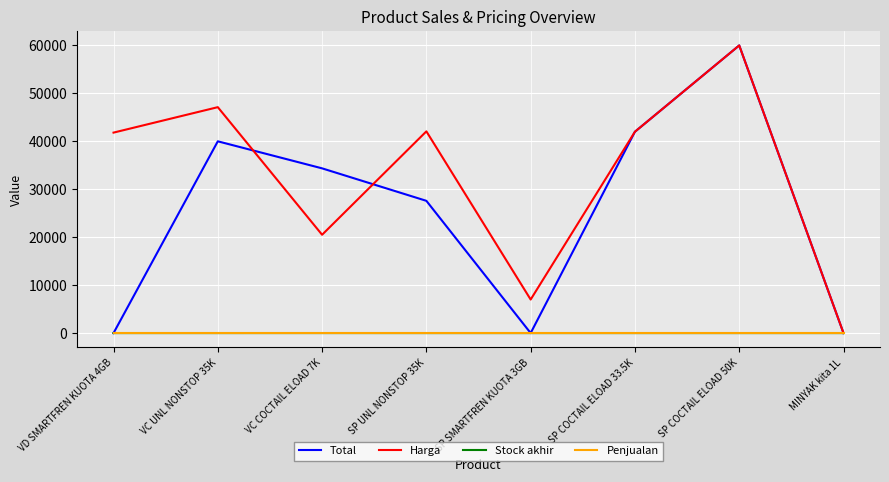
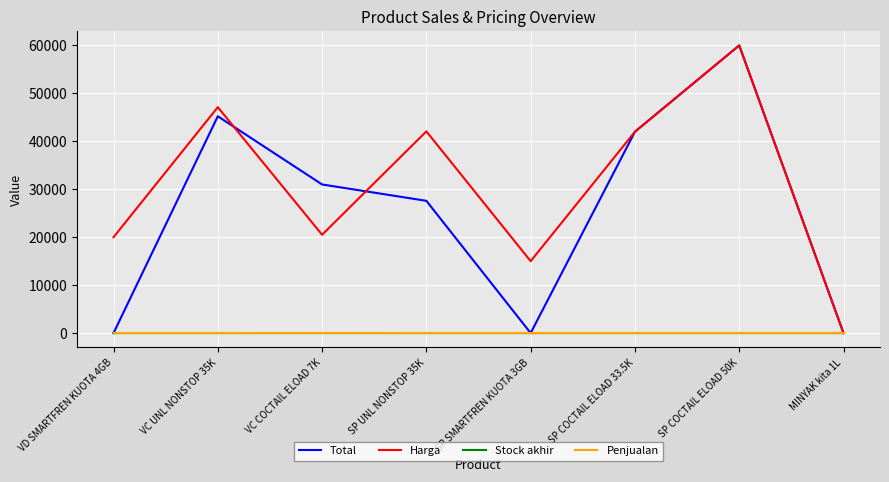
Harga, VD SMARTFREN KUOTA 4GB: 42000 -> 20000
Total, VC UNL NONSTOP 35K: 40000 -> 45000
Total, VC COCTAIL ELOAD 7K: 34000 -> 31000
Harga, SP SMARTFREN KUOTA 3GB: 7000 -> 15000
